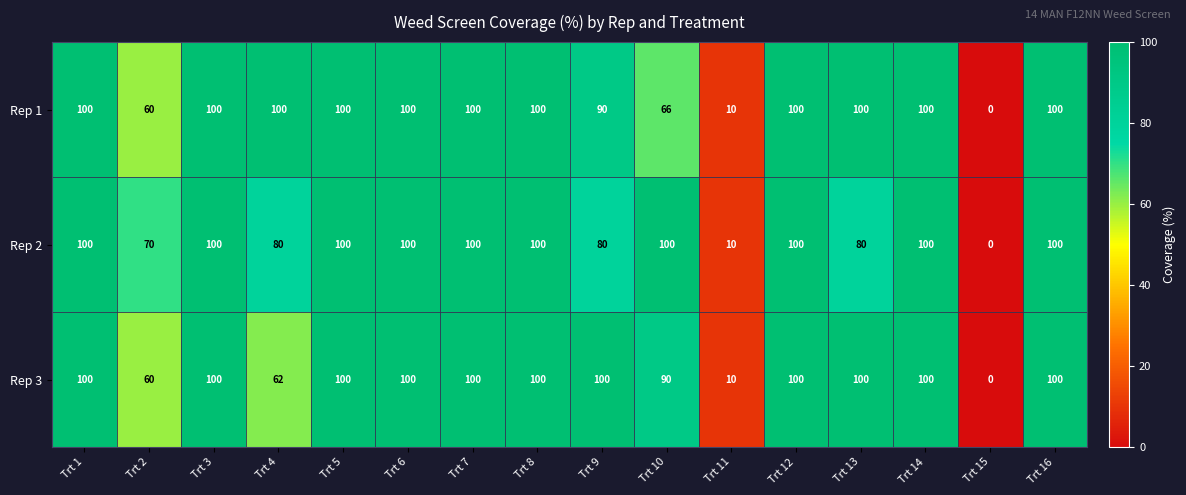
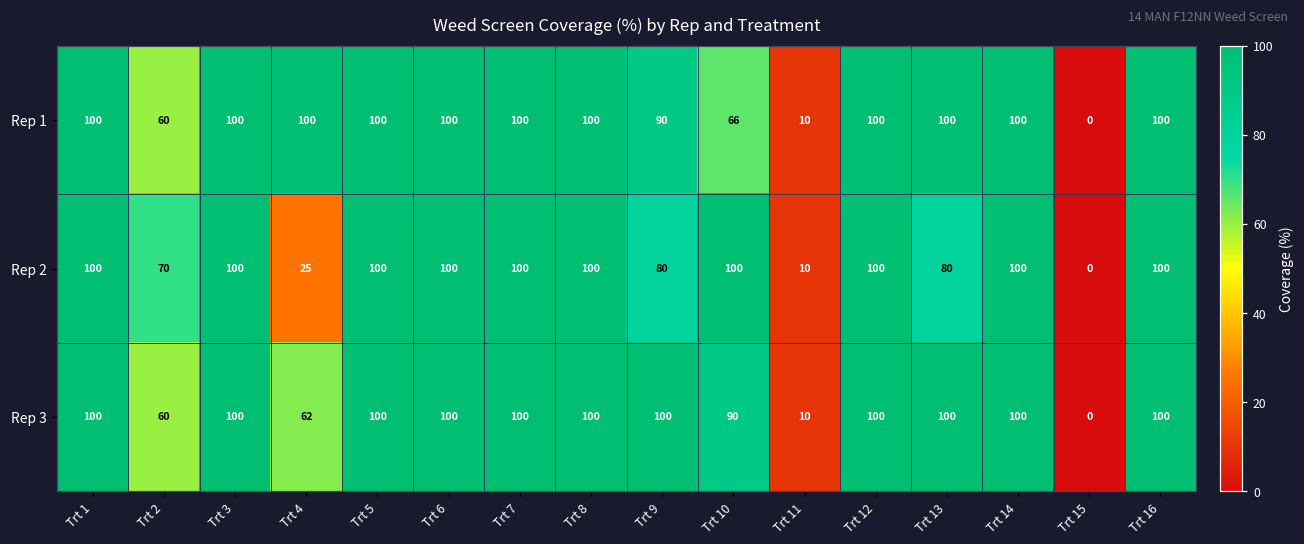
Rep 2, Trt 4: 80 -> 25
